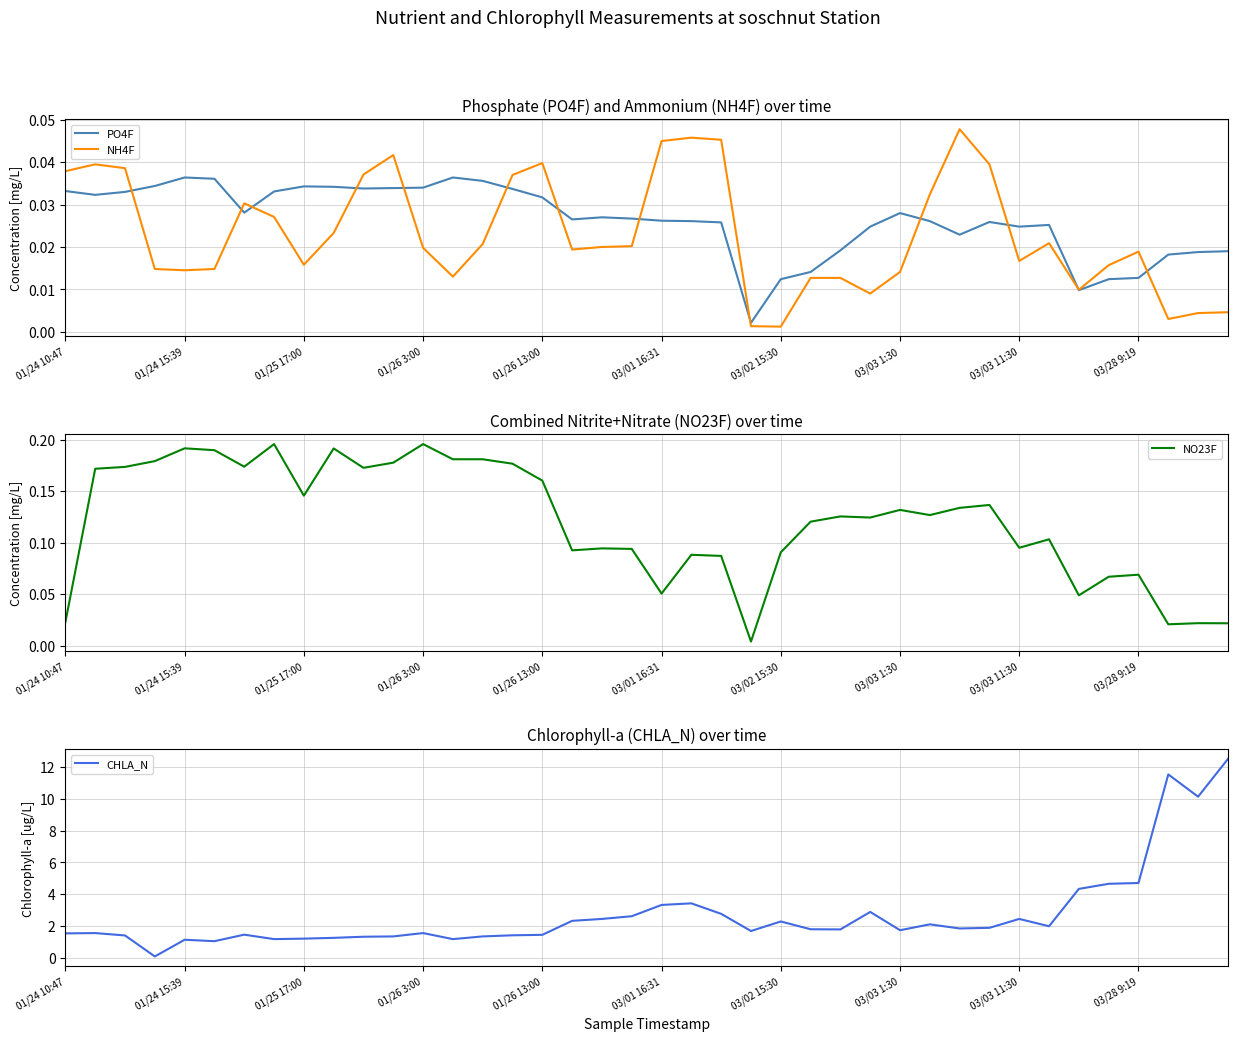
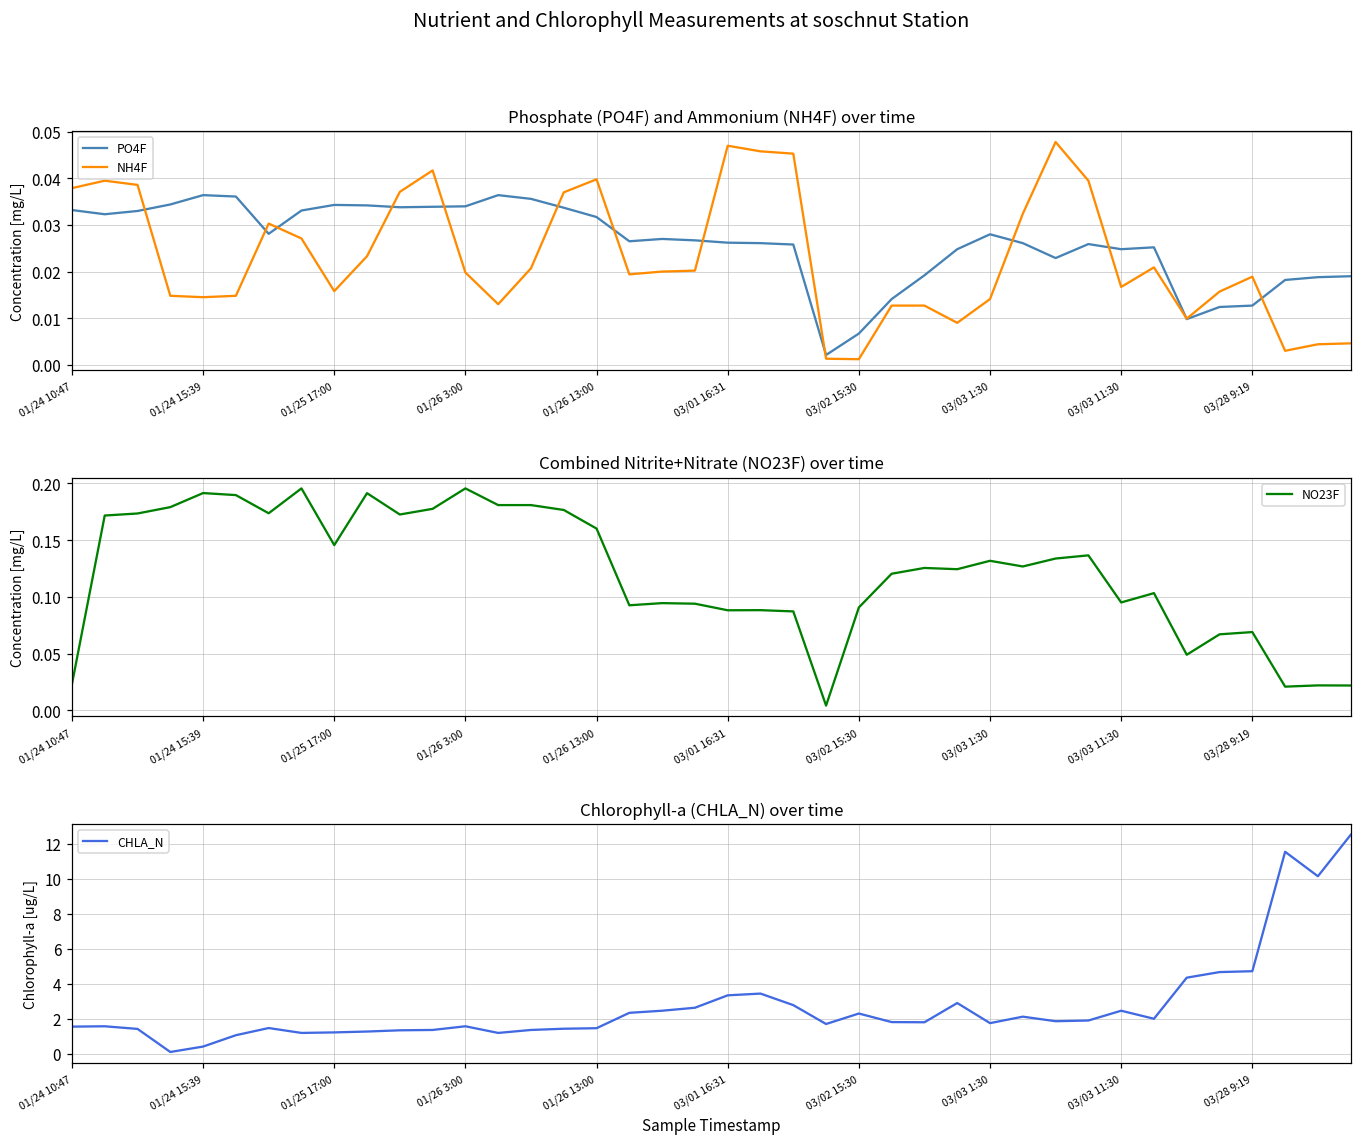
Phosphate (PO4F) and Ammonium (NH4F) over time, NH4F, 03/01 16:31: 0.045 -> 0.047
Phosphate (PO4F) and Ammonium (NH4F) over time, PO4F, 03/02 15:30: 0.012 -> 0.007
Combined Nitrite+Nitrate (NO23F) over time, 03/01 16:31: 0.051 -> 0.088
Chlorophyll-a (CHLA_N) over time, 01/24 15:39: 1.1 -> 0.4
